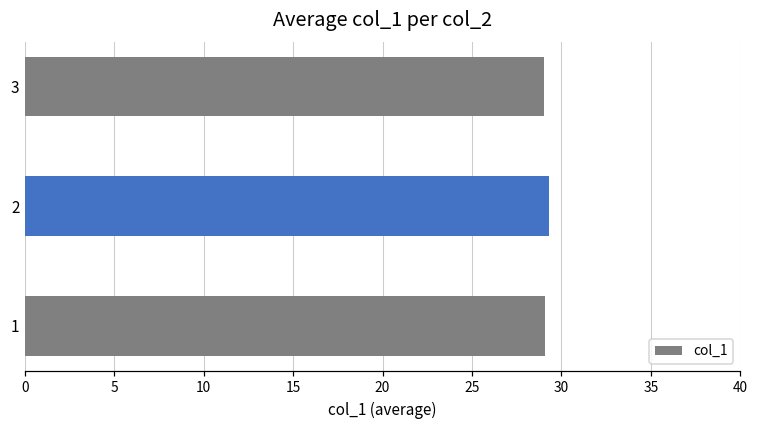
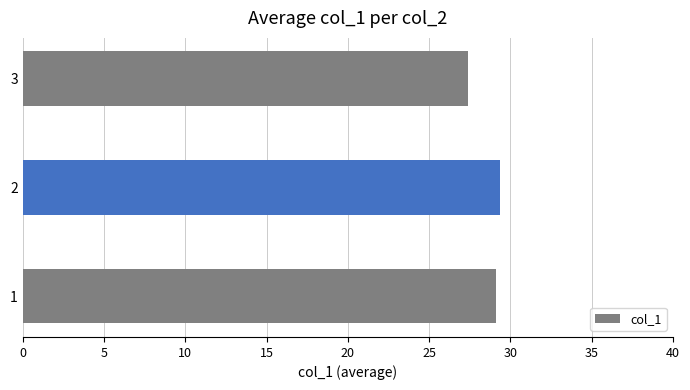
3: 29.0 -> 27.4
